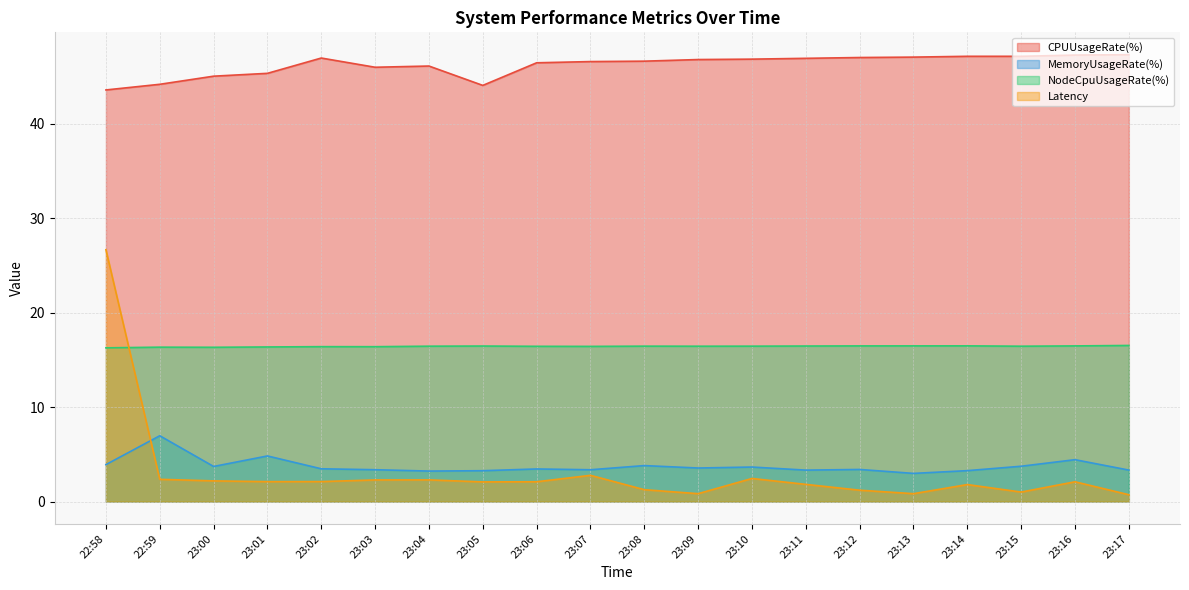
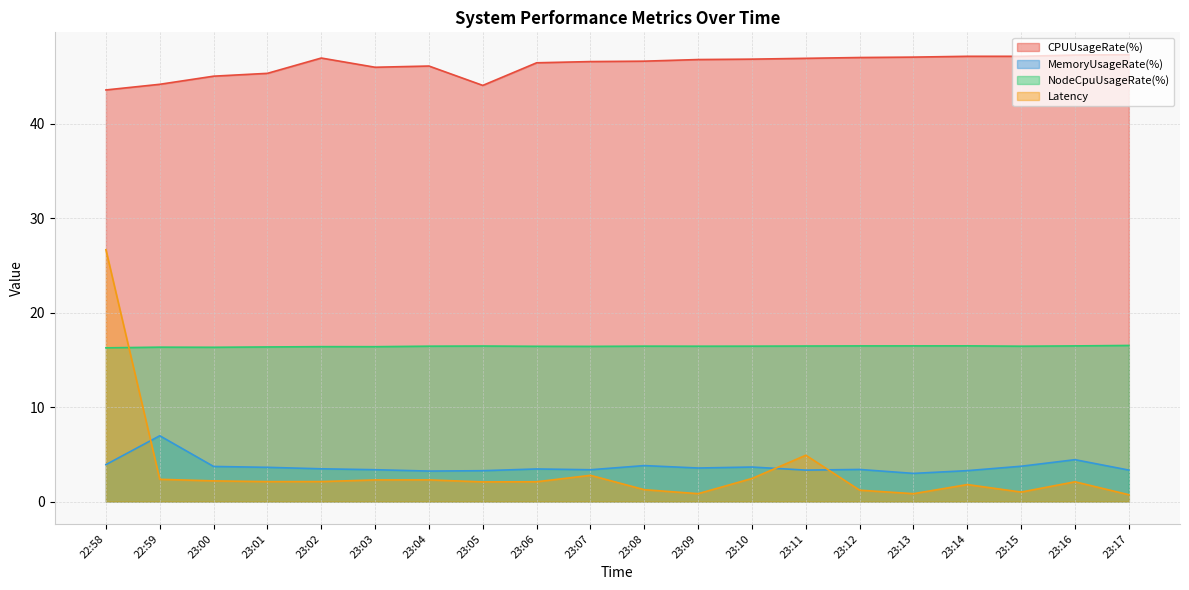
MemoryUsageRate(%), 23:01: 5 -> 4
Latency, 23:11: 2 -> 5
